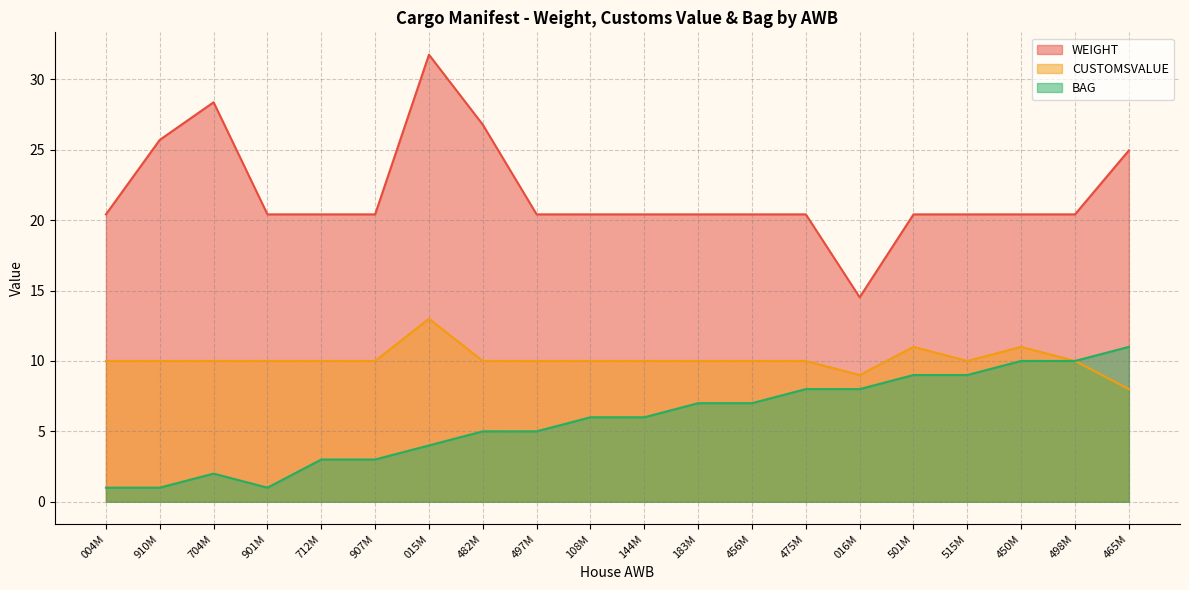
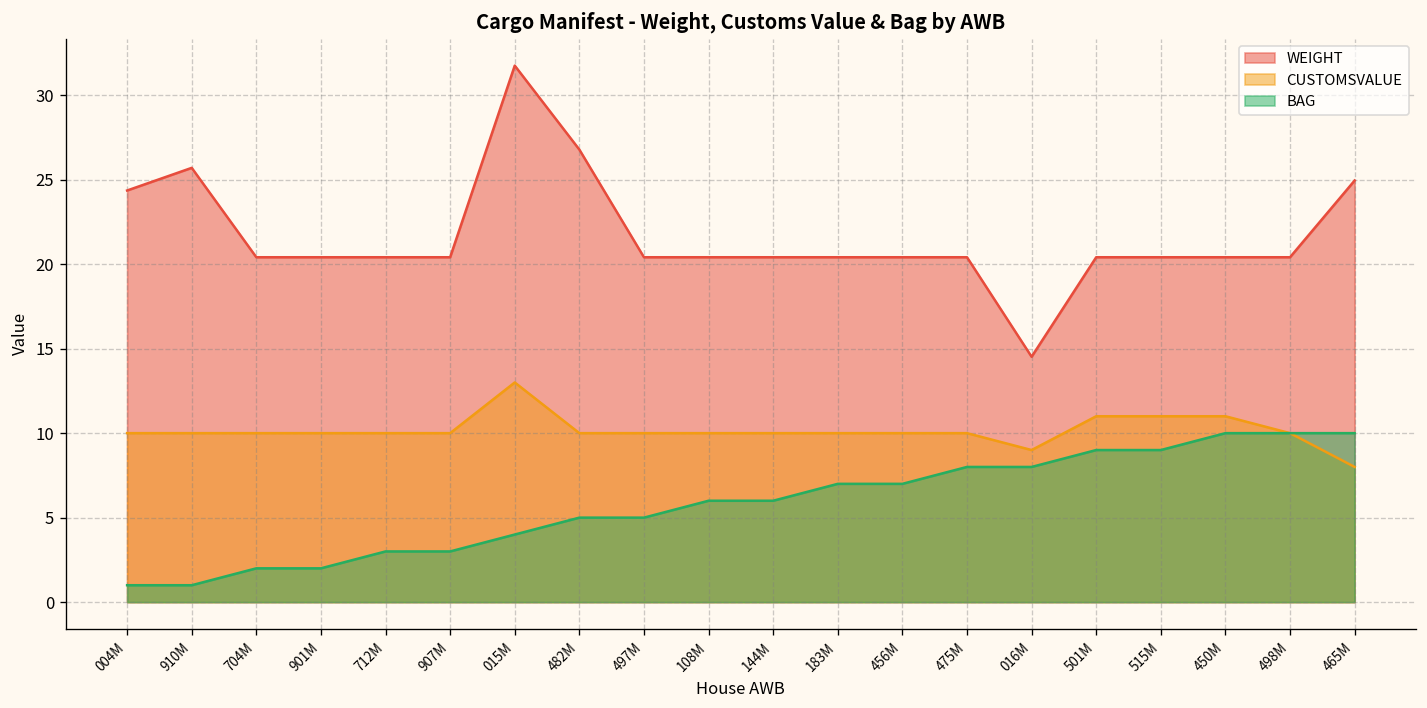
WEIGHT, 004M: 20.4 -> 24.4
WEIGHT, 704M: 28.4 -> 20.4
BAG, 901M: 1 -> 2
CUSTOMSVALUE, 515M: 10 -> 11
BAG, 465M: 11 -> 10
